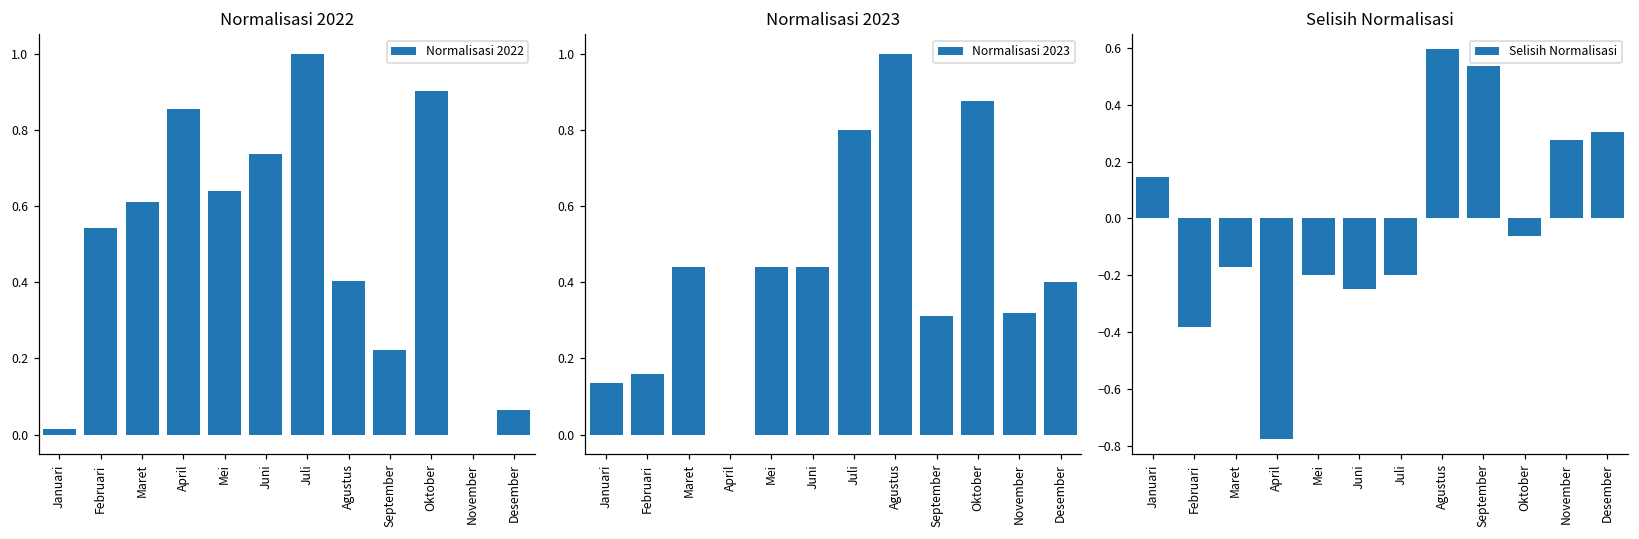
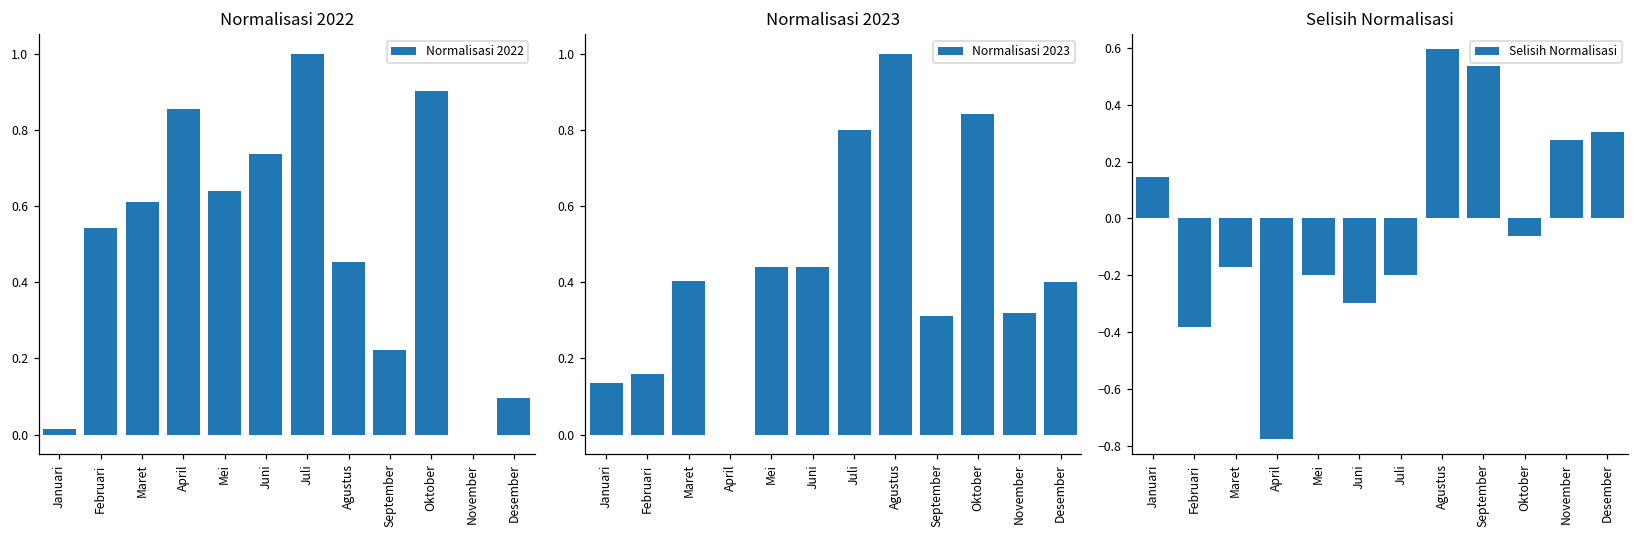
Normalisasi 2022, Agustus: 0.40 -> 0.45
Normalisasi 2022, Desember: 0.06 -> 0.10
Normalisasi 2023, Maret: 0.44 -> 0.40
Normalisasi 2023, Oktober: 0.88 -> 0.84
Selisih Normalisasi, Juni: -0.25 -> -0.30
